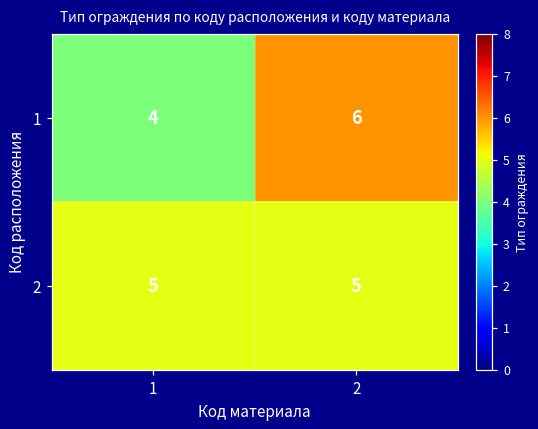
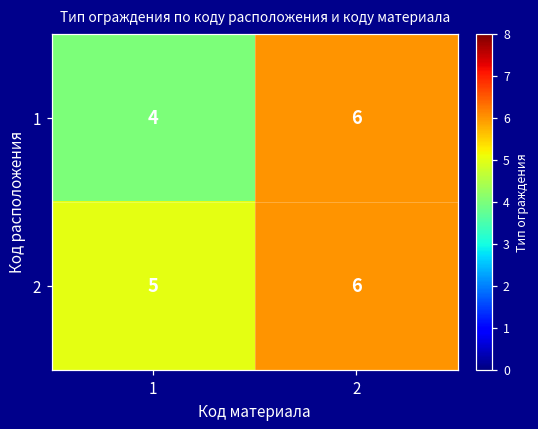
2, 2: 5 -> 6
